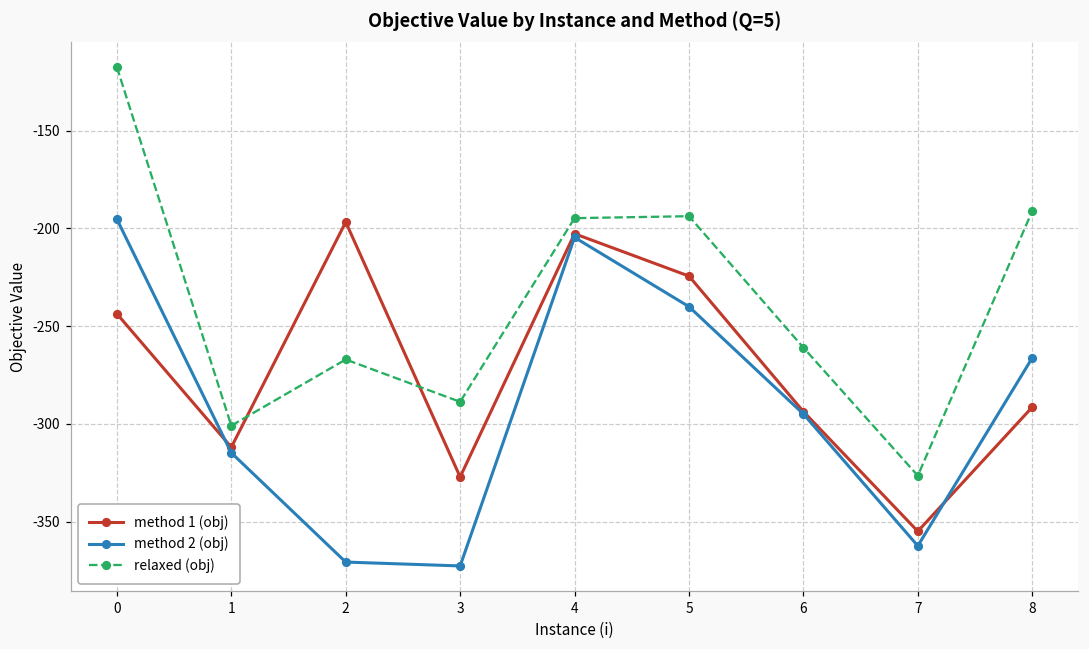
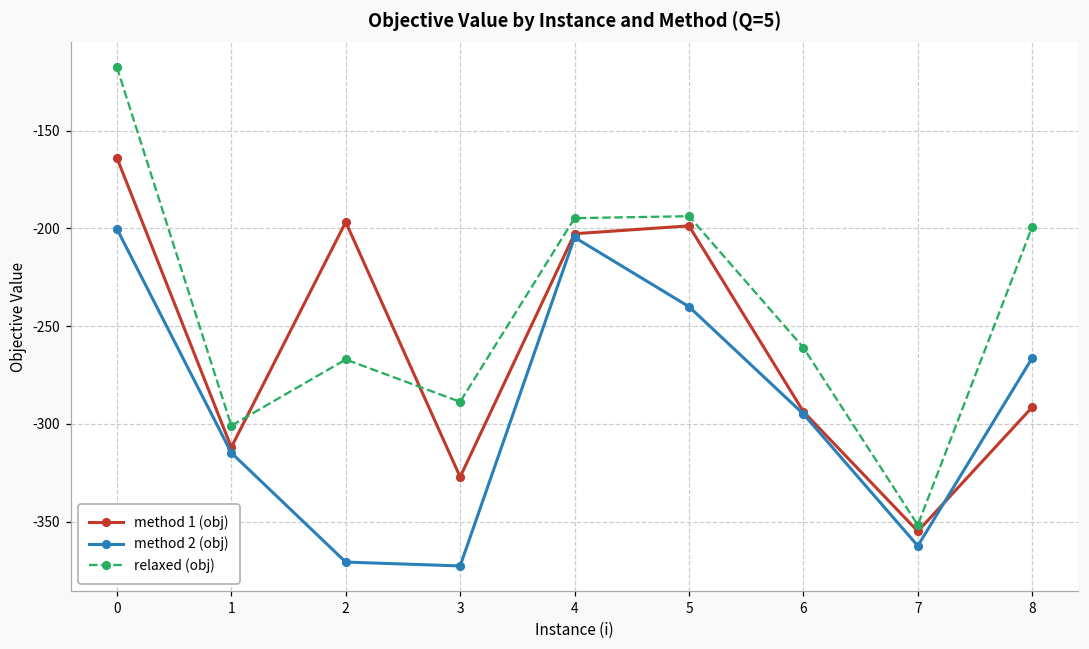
method 1 (obj), 0: -244 -> -164
method 2 (obj), 0: -195 -> -200
method 1 (obj), 5: -224 -> -199
relaxed (obj), 7: -326 -> -352
relaxed (obj), 8: -191 -> -199
